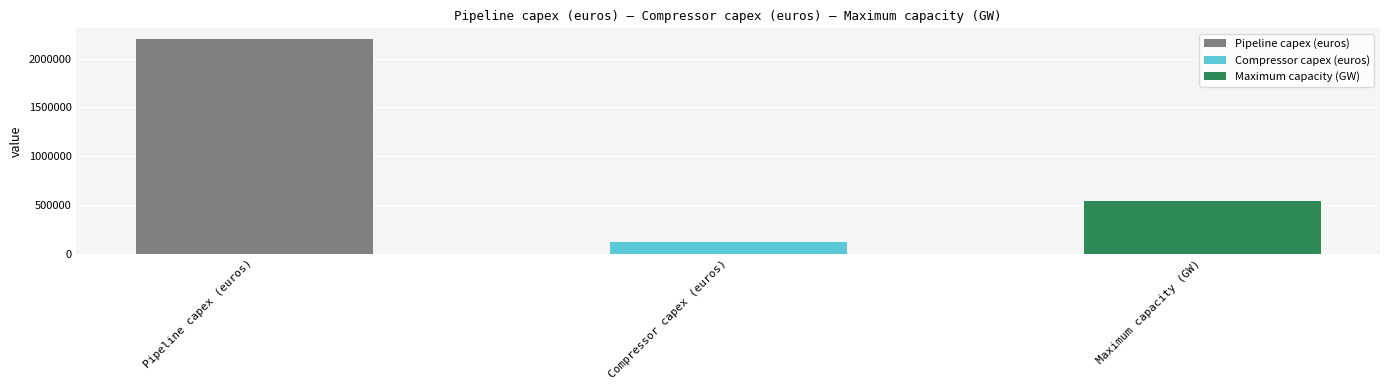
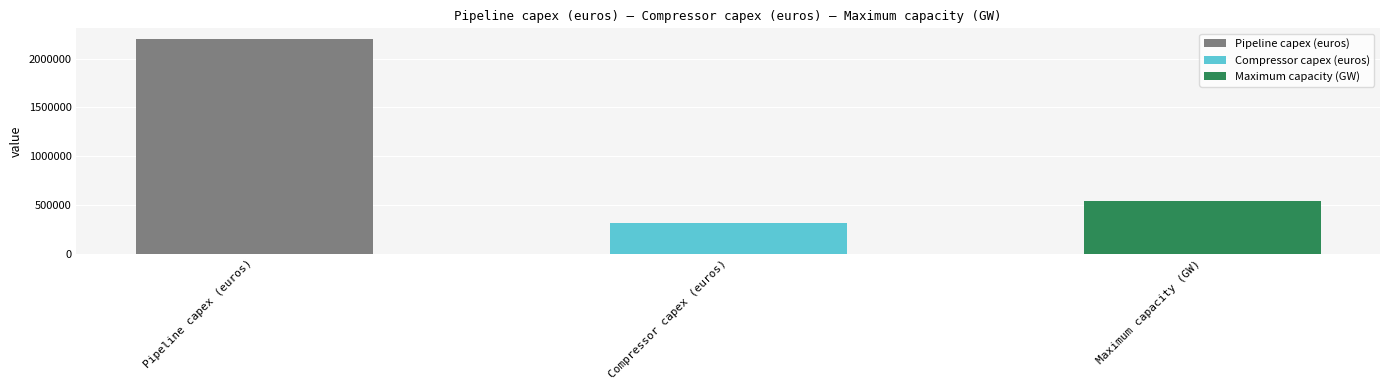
Compressor capex (euros): 100000 -> 300000
